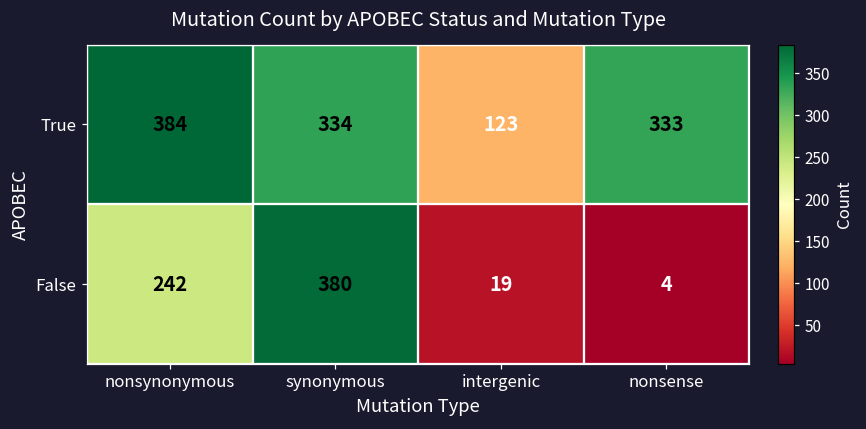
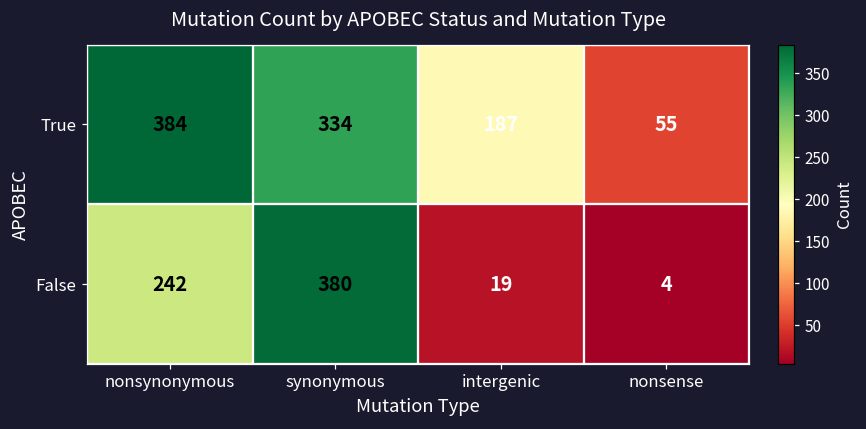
True, intergenic: 123 -> 187
True, nonsense: 333 -> 55
